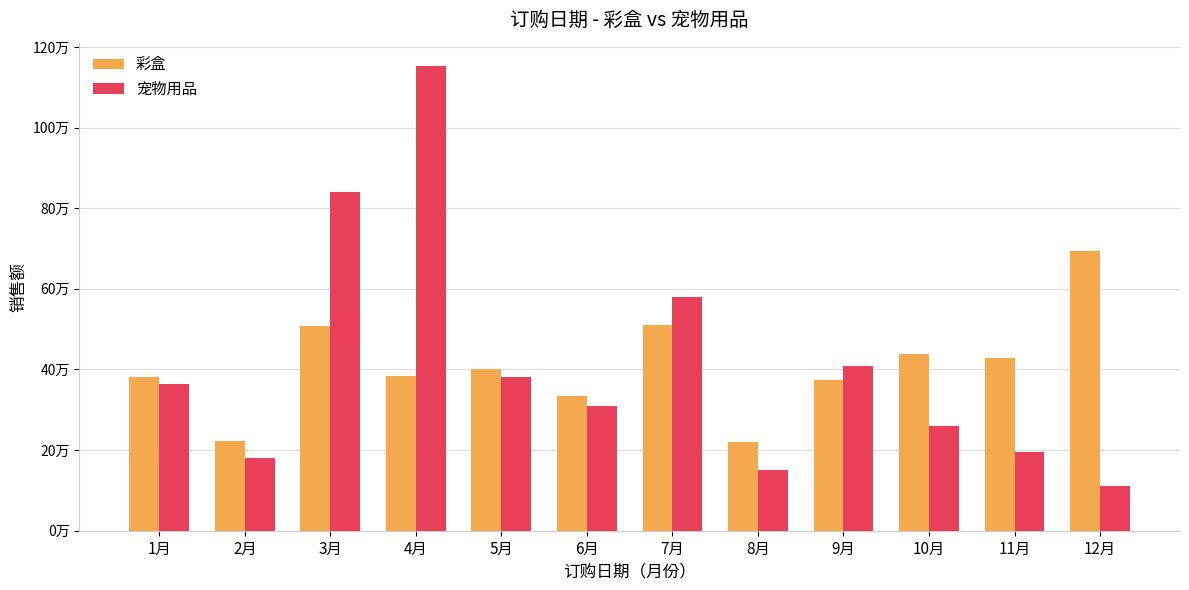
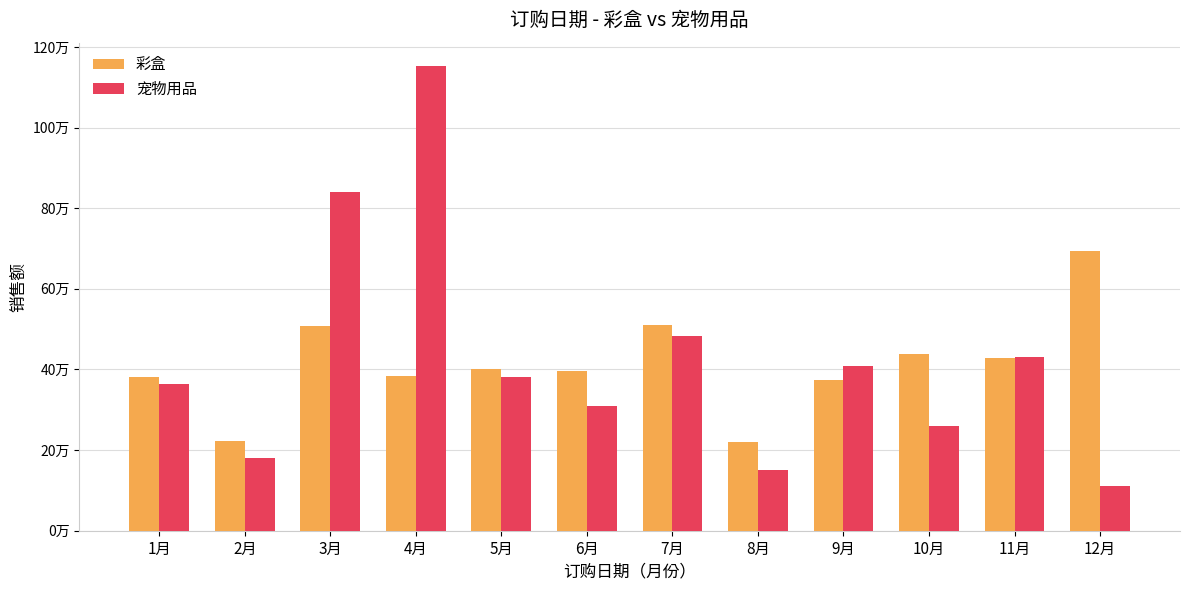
彩盒, 6月: 33万 -> 40万
宠物用品, 7月: 58万 -> 48万
宠物用品, 11月: 19万 -> 43万
